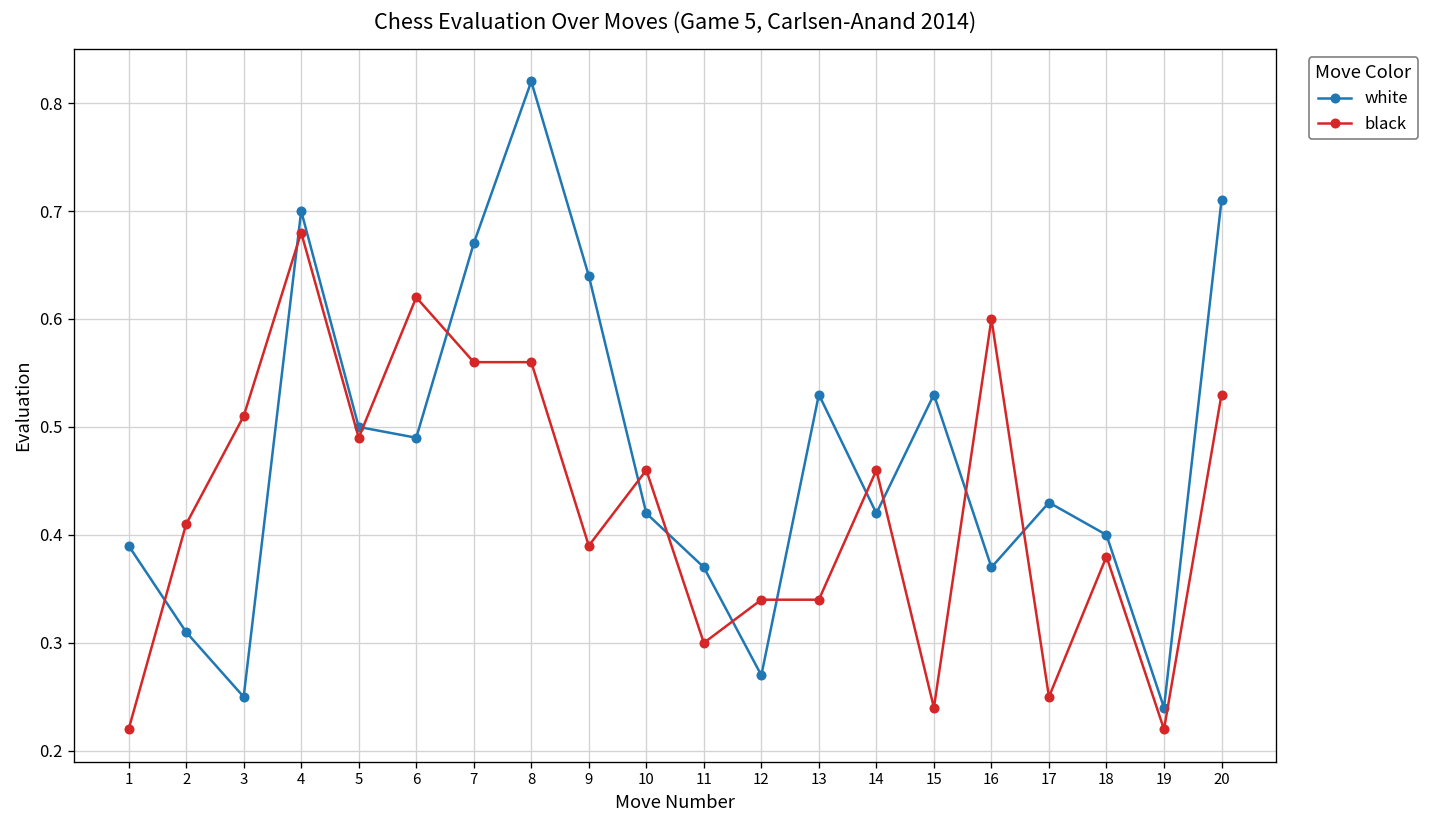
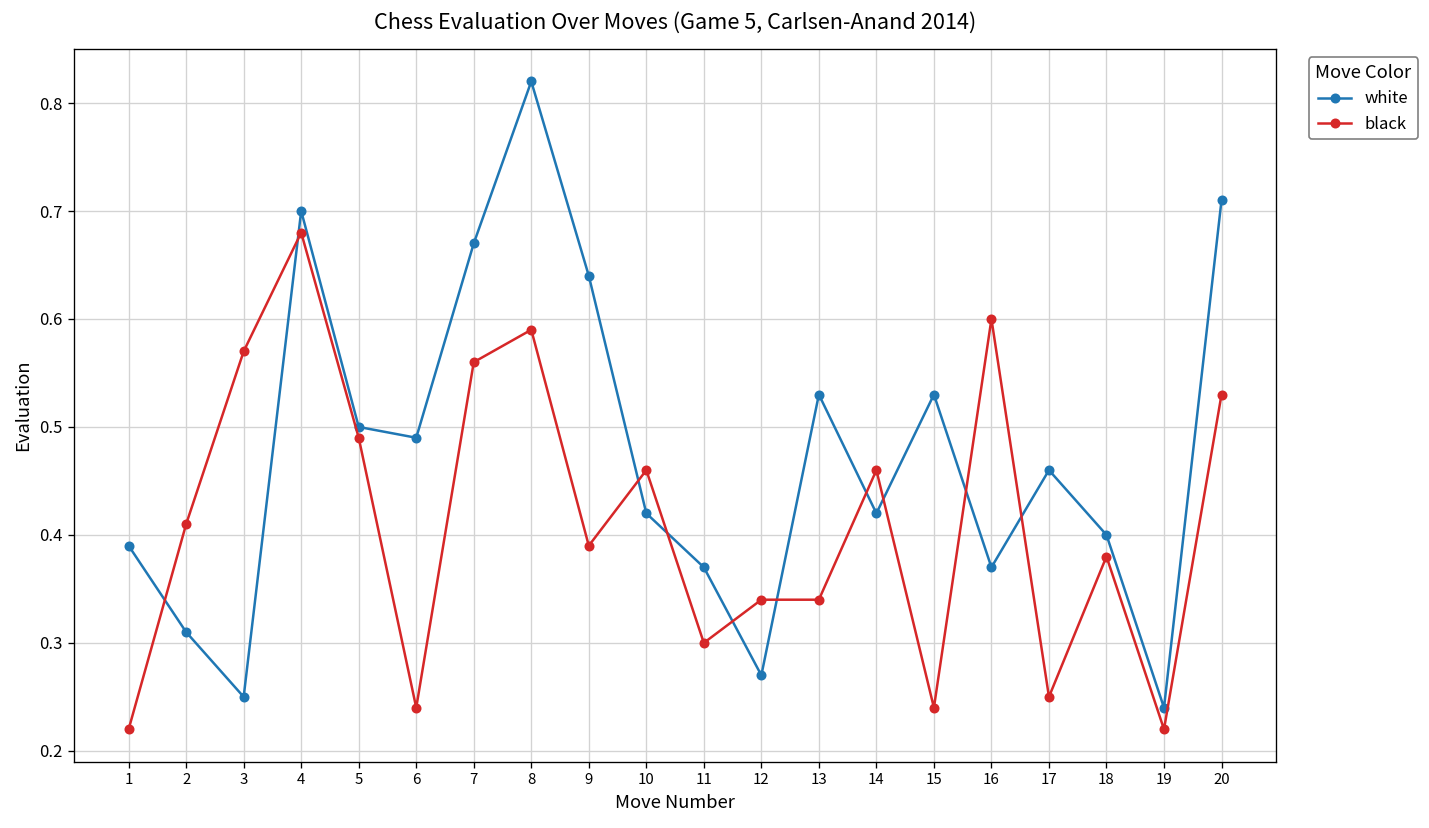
black, 3: 0.51 -> 0.57
black, 6: 0.62 -> 0.24
black, 8: 0.56 -> 0.59
white, 17: 0.43 -> 0.46
